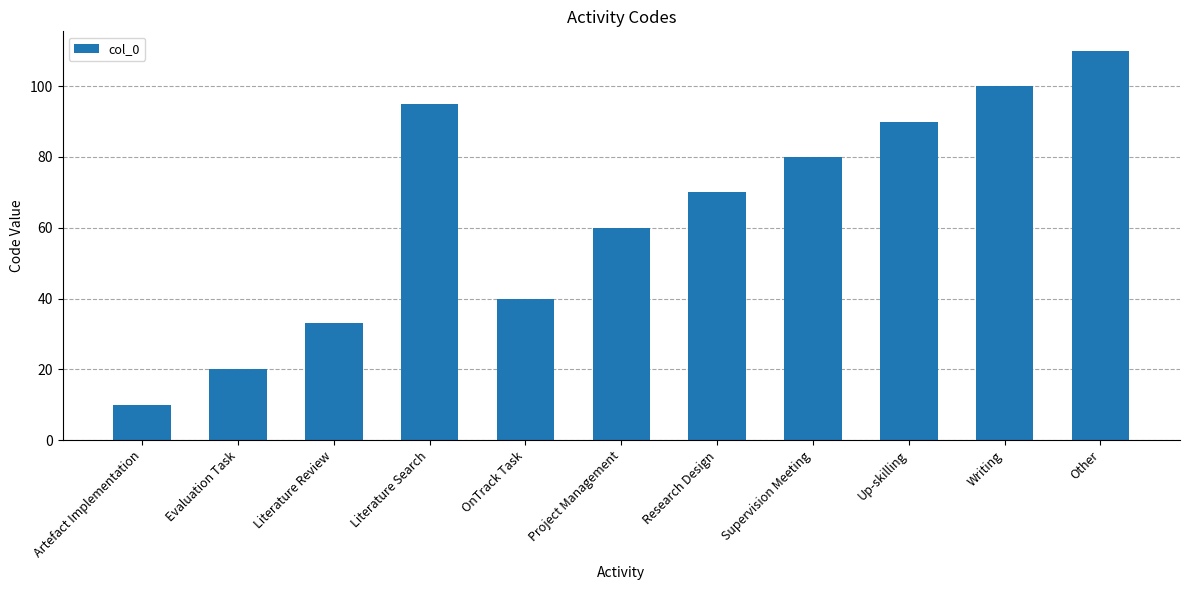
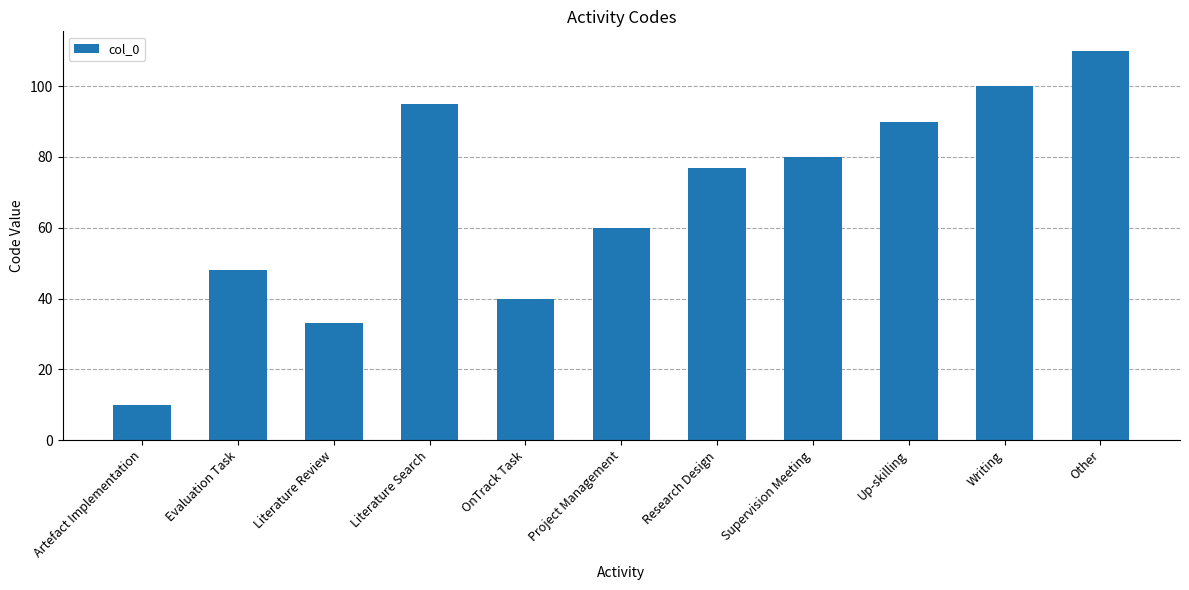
Evaluation Task: 20 -> 48
Research Design: 70 -> 77
